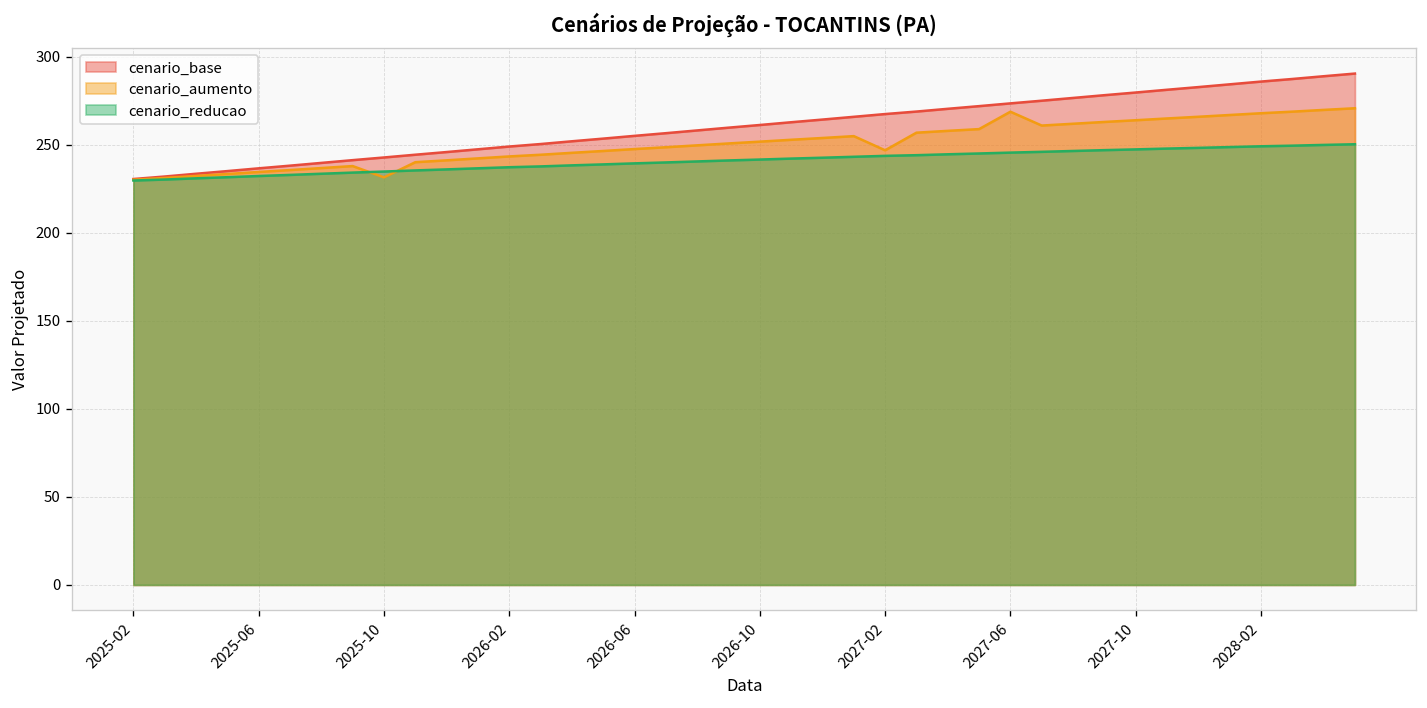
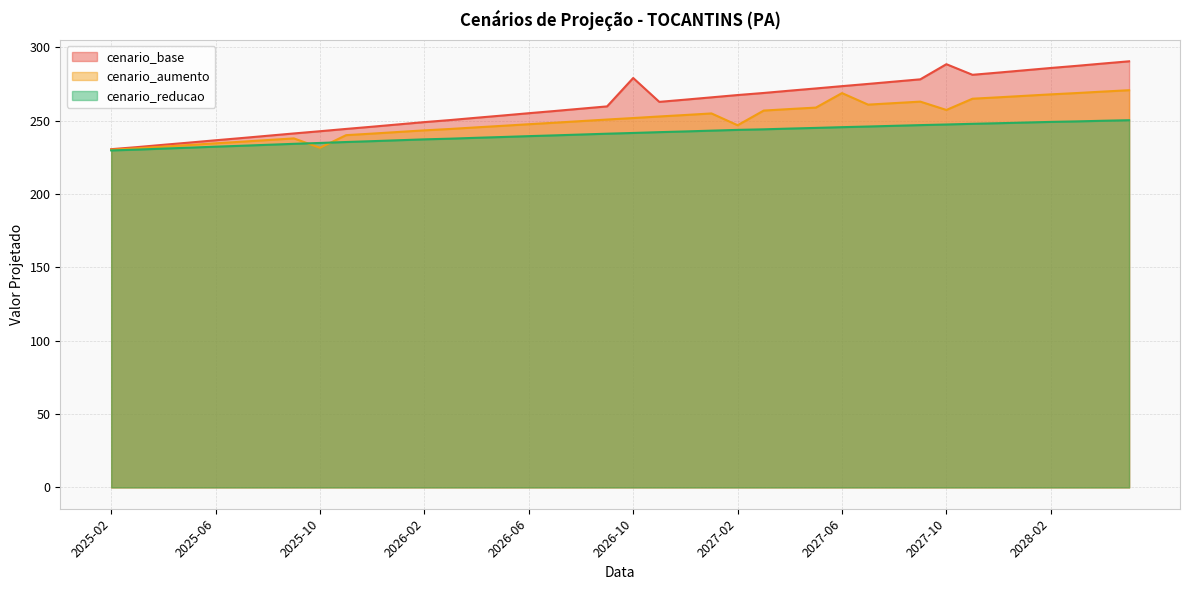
cenario_base, 2026-10: 261 -> 279
cenario_base, 2027-10: 280 -> 288
cenario_aumento, 2027-10: 264 -> 257
